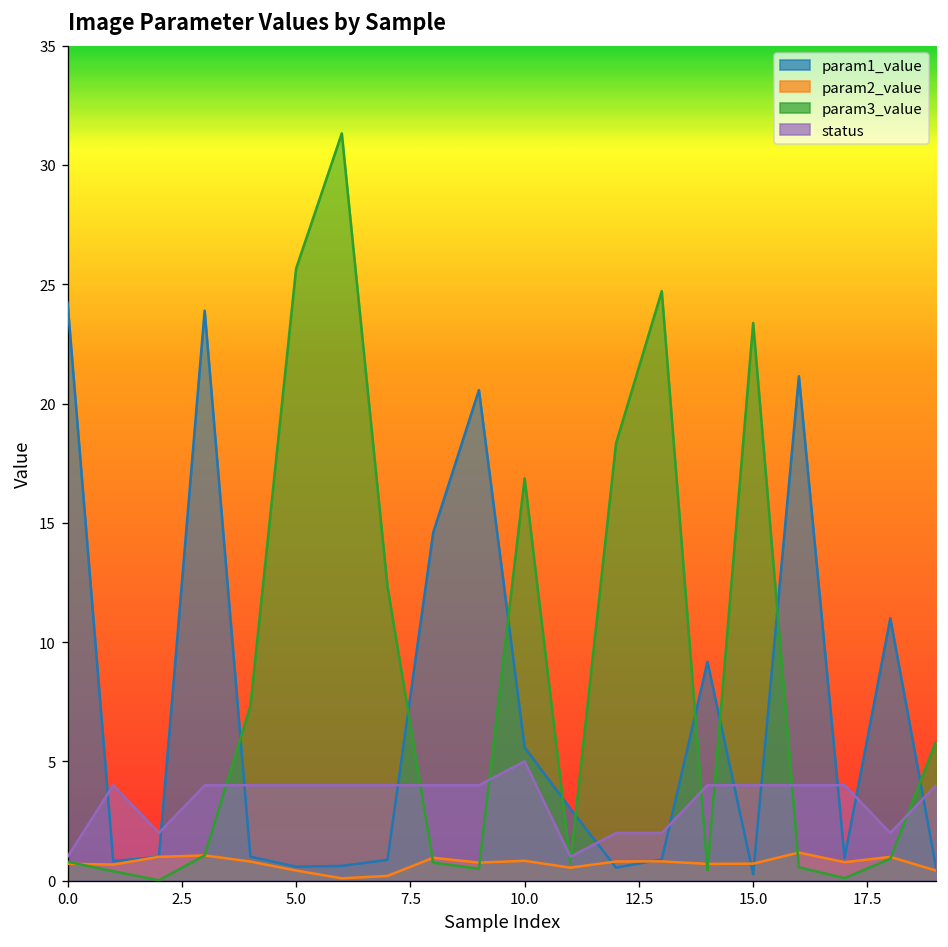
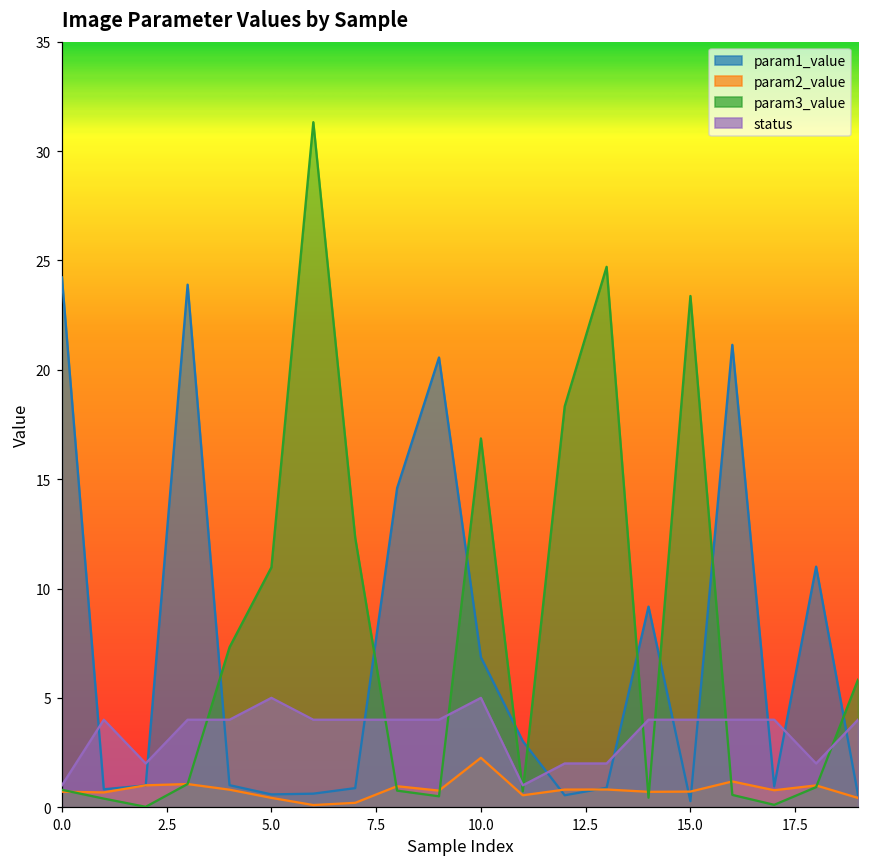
param3_value, 5.0: 25.7 -> 11.0
status, 5.0: 4 -> 5
param1_value, 10.0: 5.6 -> 6.9
param2_value, 10.0: 0.8 -> 2.3
